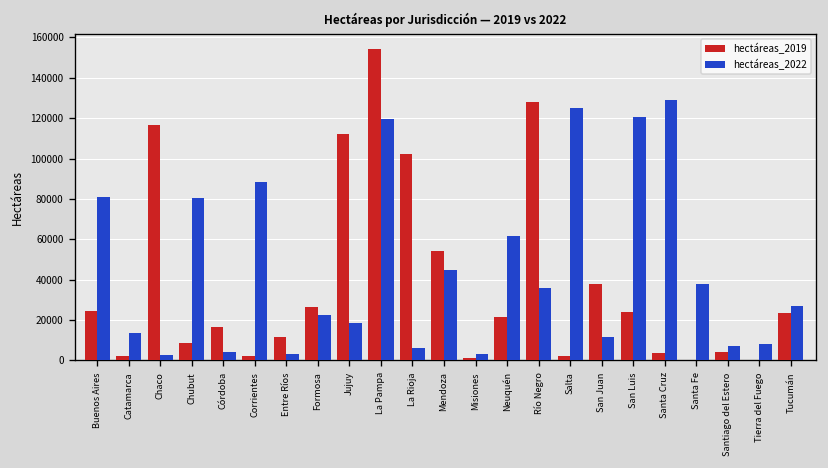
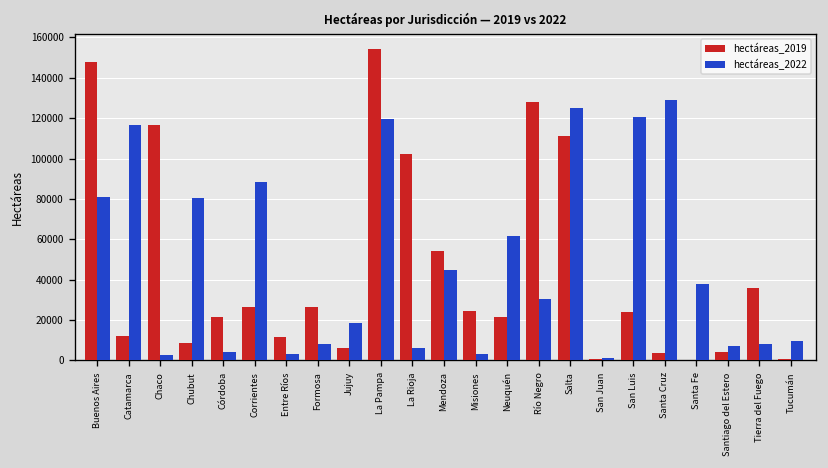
hectáreas_2019, Buenos Aires: 25000 -> 148000
hectáreas_2019, Catamarca: 2000 -> 12000
hectáreas_2022, Catamarca: 14000 -> 117000
hectáreas_2019, Córdoba: 17000 -> 22000
hectáreas_2019, Corrientes: 2000 -> 27000
hectáreas_2022, Formosa: 23000 -> 8000
hectáreas_2019, Jujuy: 112000 -> 6000
hectáreas_2019, Misiones: 1000 -> 25000
hectáreas_2022, Río Negro: 36000 -> 31000
hectáreas_2019, Salta: 2000 -> 111000
hectáreas_2019, San Juan: 38000 -> 1000
hectáreas_2022, San Juan: 11000 -> 1000
hectáreas_2019, Tierra del Fuego: 0 -> 36000
hectáreas_2019, Tucumán: 23000 -> 0
hectáreas_2022, Tucumán: 27000 -> 9000
